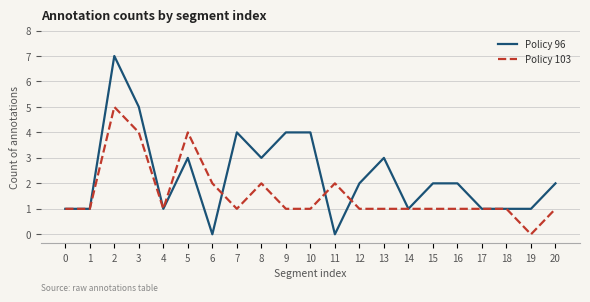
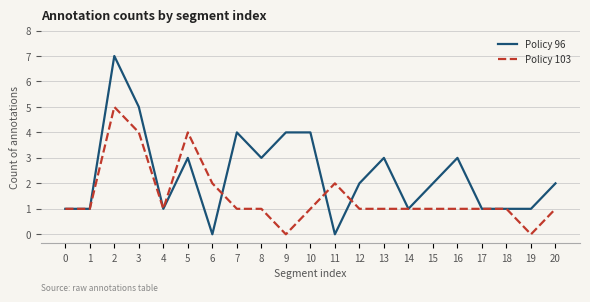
Policy 103, 8: 2 -> 1
Policy 103, 9: 1 -> 0
Policy 96, 16: 2 -> 3
